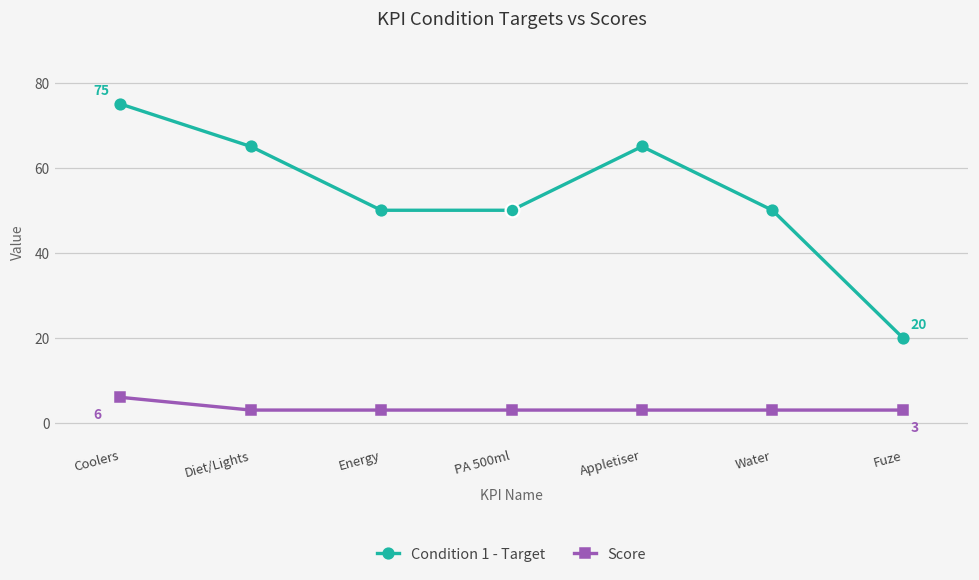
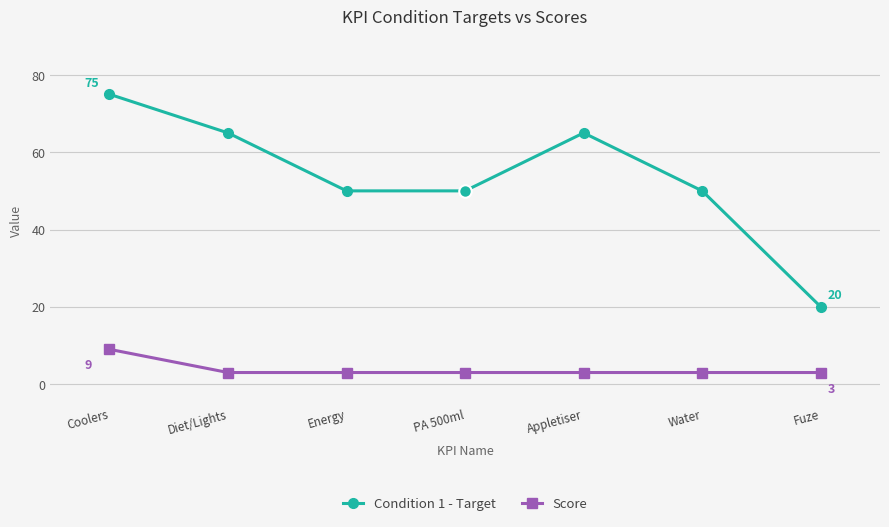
Score, Coolers: 6 -> 9
